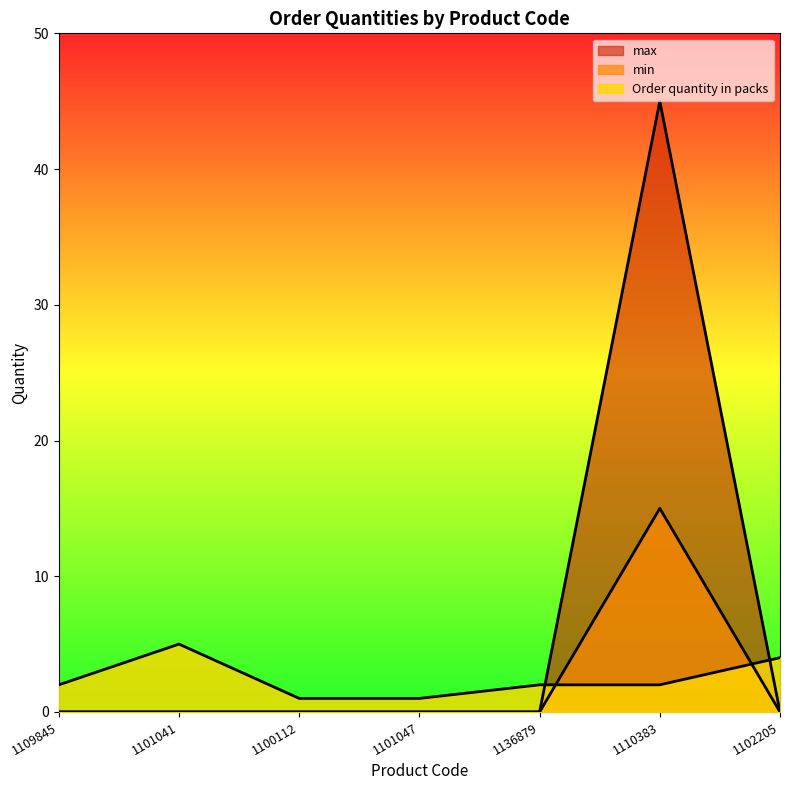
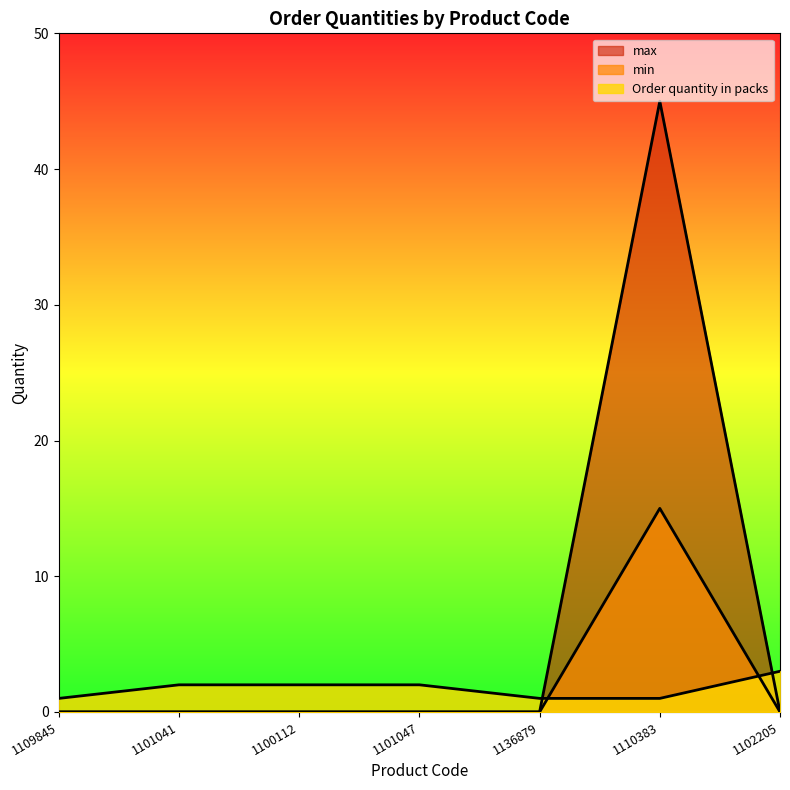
Order quantity in packs, 1109845: 2 -> 1
Order quantity in packs, 1101041: 5 -> 2
Order quantity in packs, 1100112: 1 -> 2
Order quantity in packs, 1101047: 1 -> 2
Order quantity in packs, 1136879: 2 -> 1
Order quantity in packs, 1110383: 2 -> 1
Order quantity in packs, 1102205: 4 -> 3
